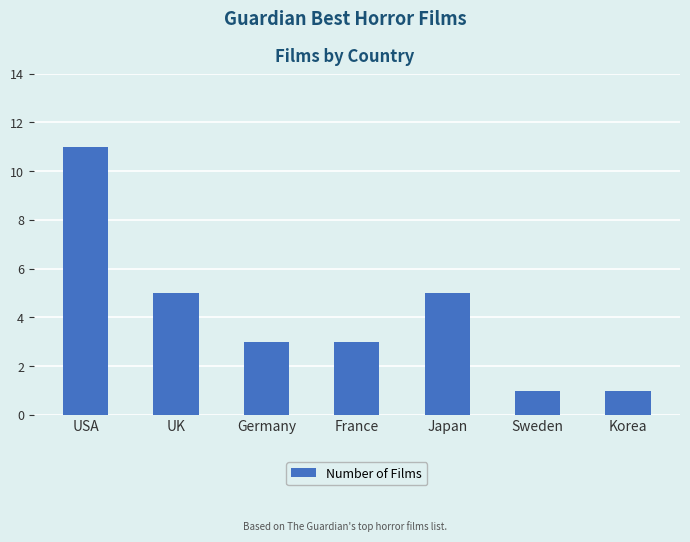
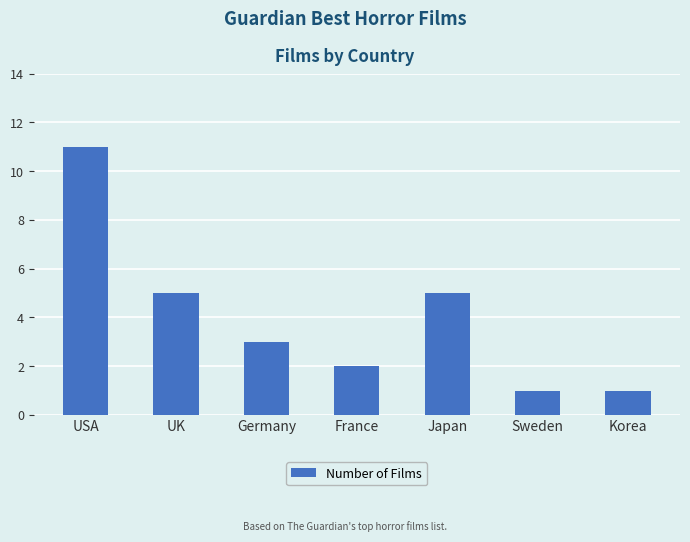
France: 3 -> 2
